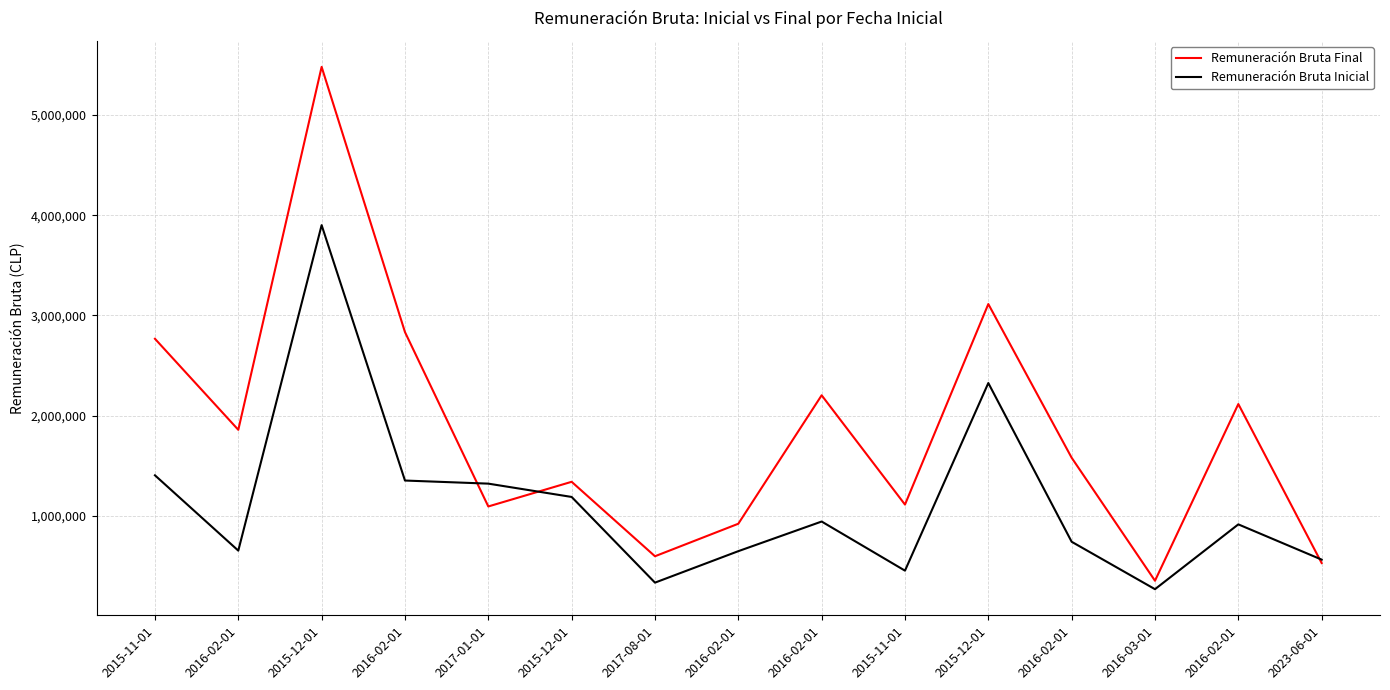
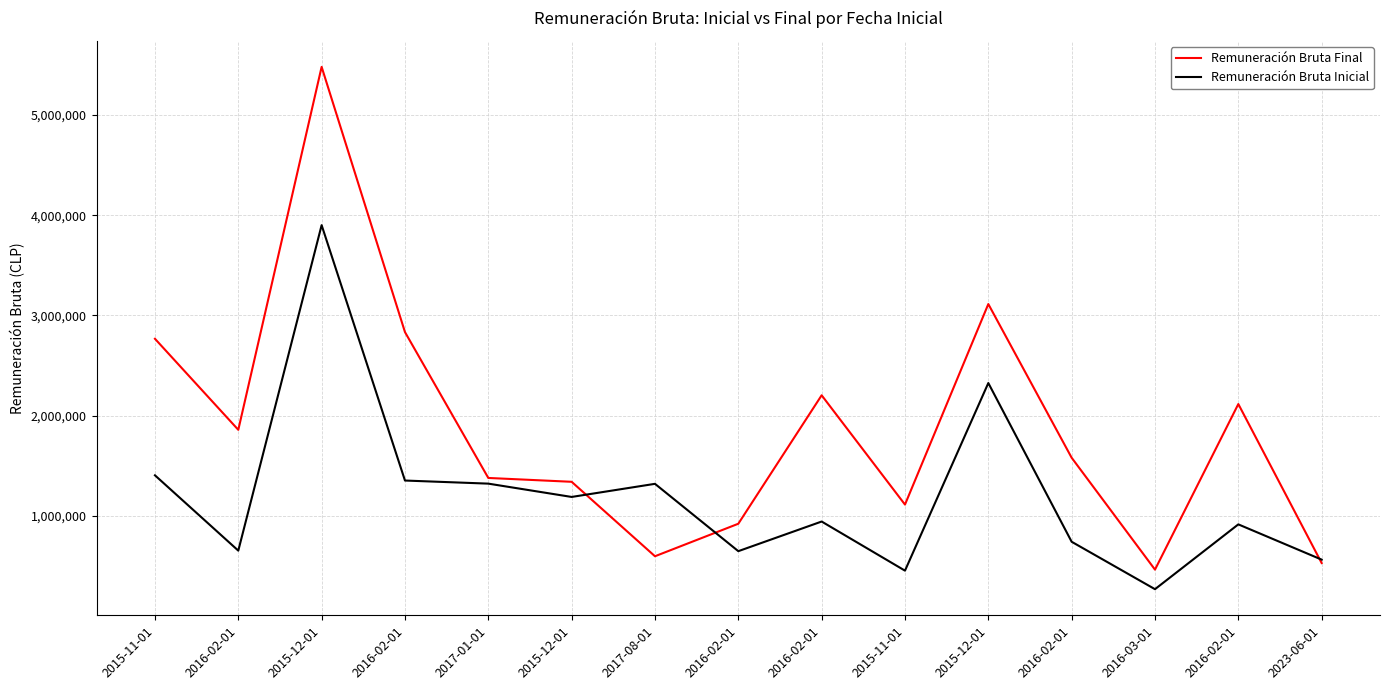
Remuneración Bruta Final, 2017-01-01: 1,090,000 -> 1,380,000
Remuneración Bruta Inicial, 2017-08-01: 330,000 -> 1,320,000
Remuneración Bruta Final, 2016-03-01: 350,000 -> 460,000
